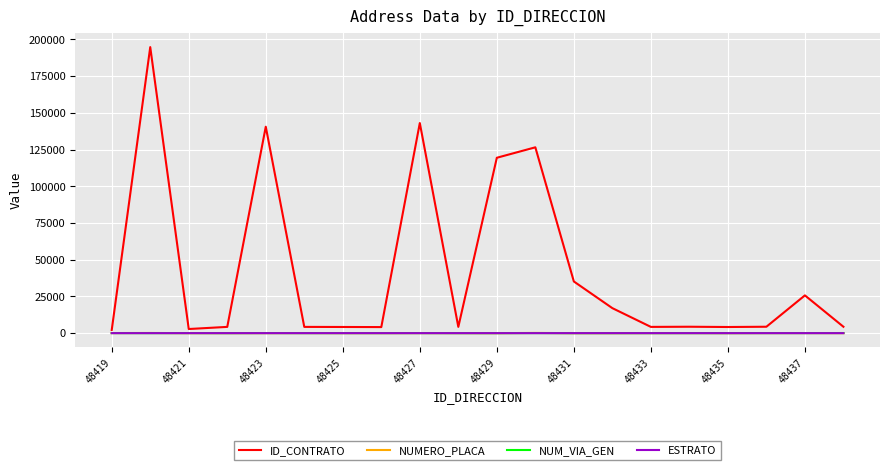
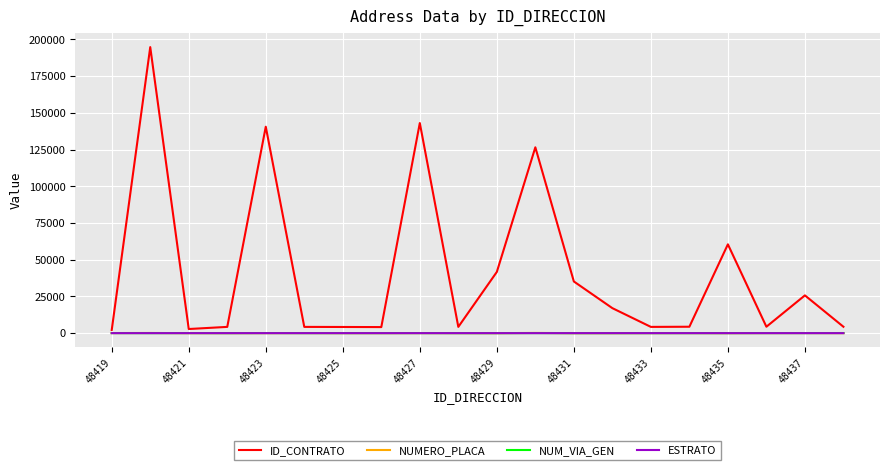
ID_CONTRATO, 48429: 119000 -> 42000
ID_CONTRATO, 48435: 4000 -> 60000
